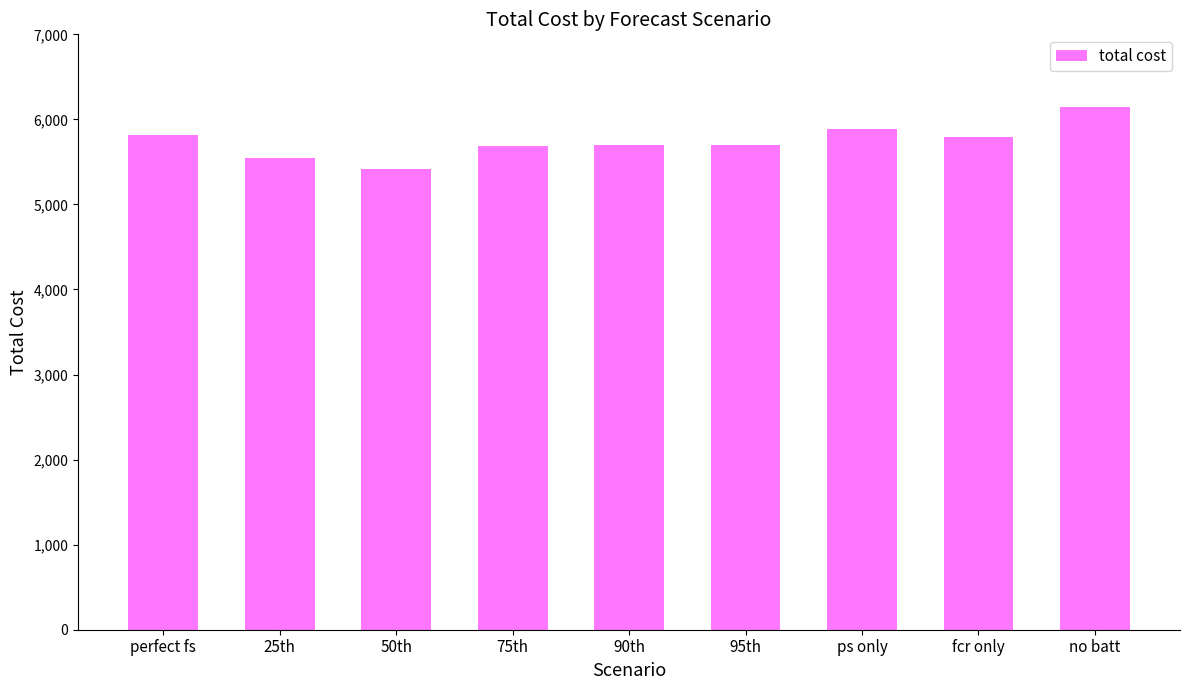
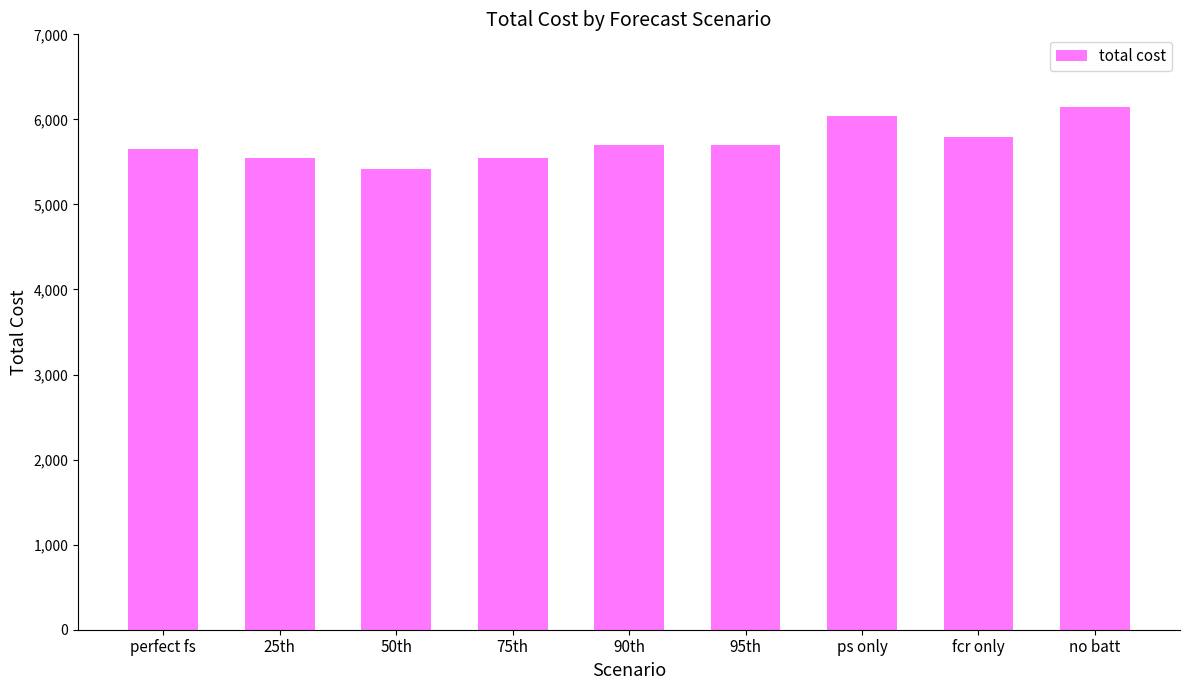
perfect fs: 5,800 -> 5,700
75th: 5,700 -> 5,600
ps only: 5,900 -> 6,000
